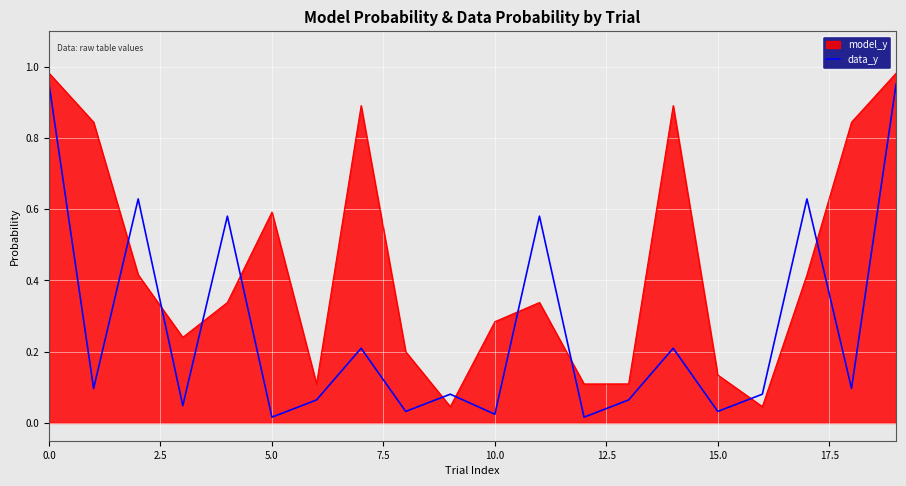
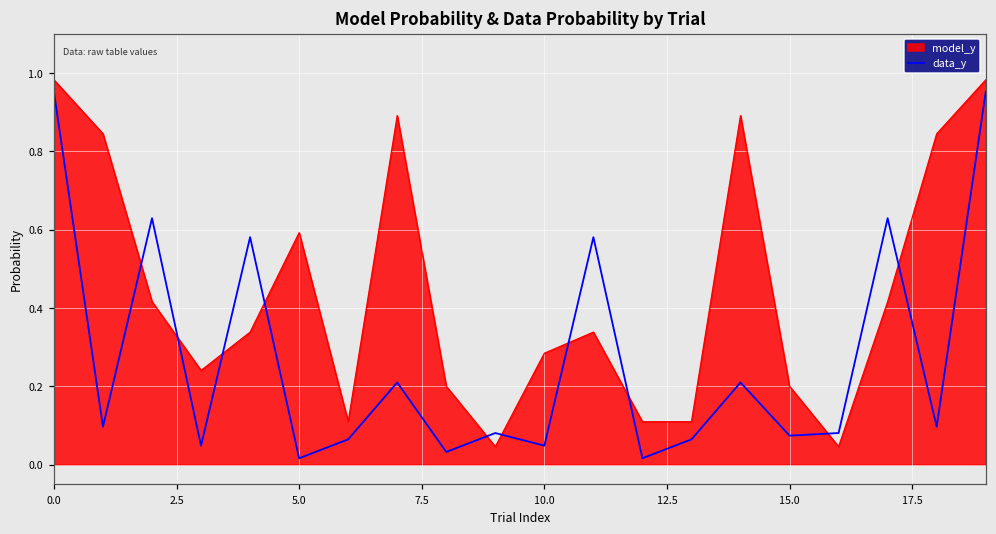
data_y, 10.0: 0.02 -> 0.05
model_y, 15.0: 0.13 -> 0.20
data_y, 15.0: 0.03 -> 0.07
